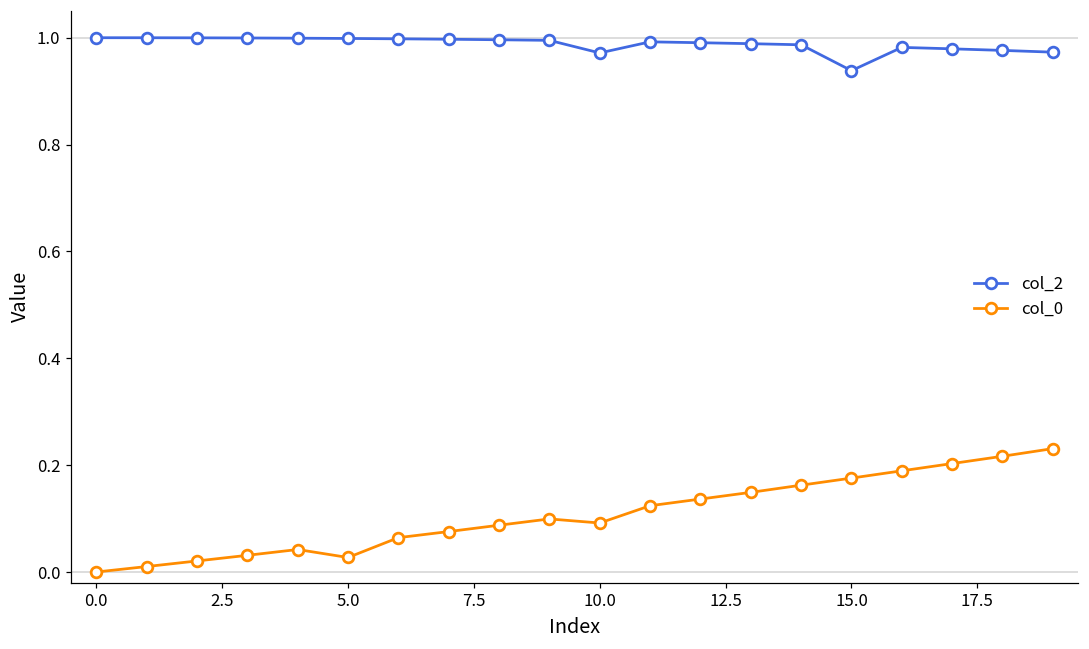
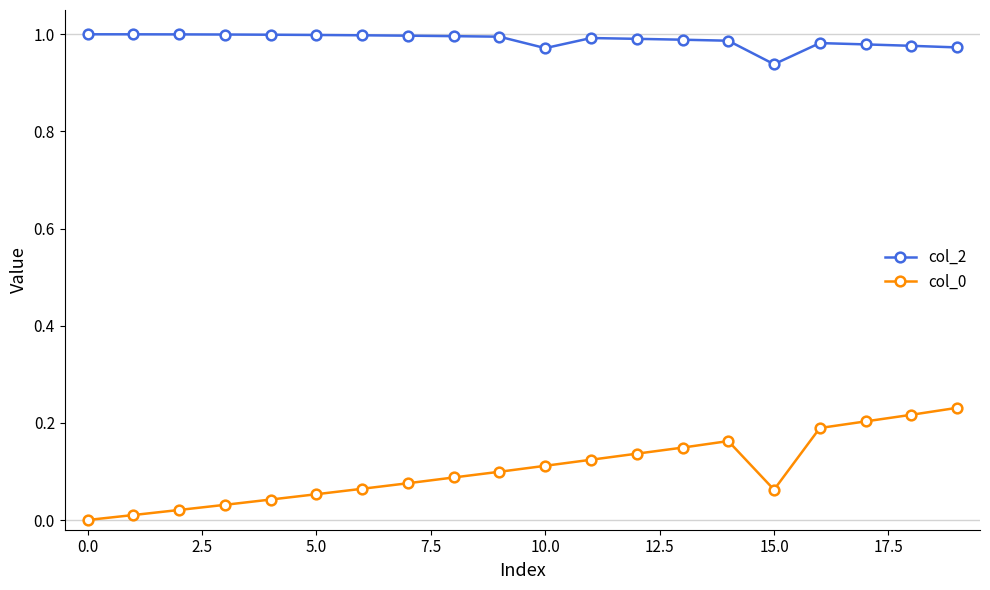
col_0, 5.0: 0.03 -> 0.05
col_0, 10.0: 0.09 -> 0.11
col_0, 15.0: 0.18 -> 0.06
